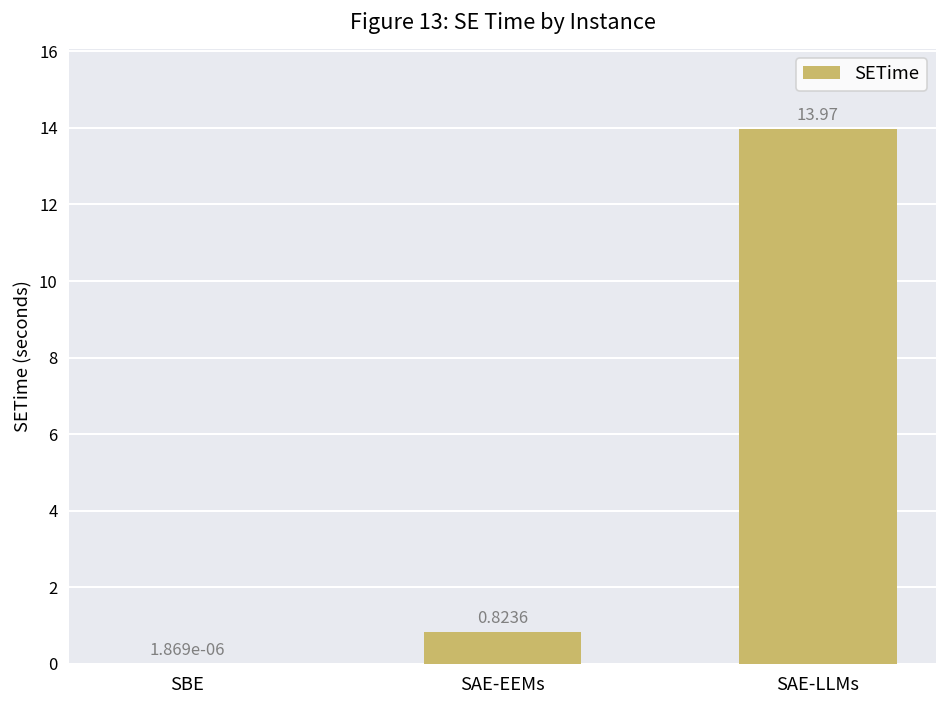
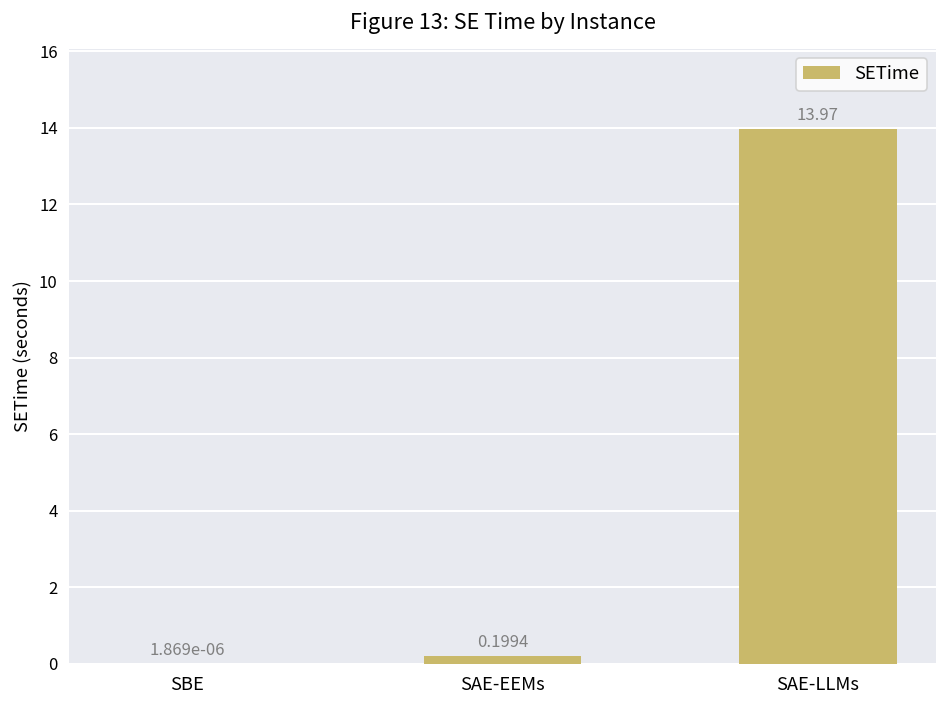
SAE-EEMs: 0.8236 -> 0.1994
